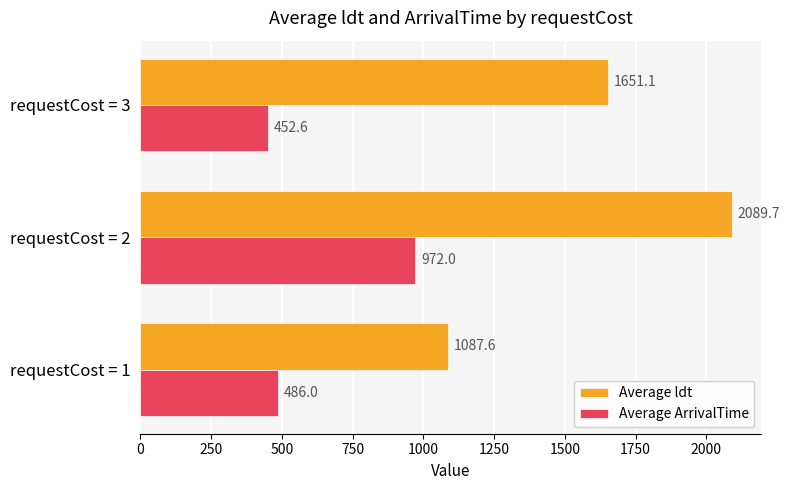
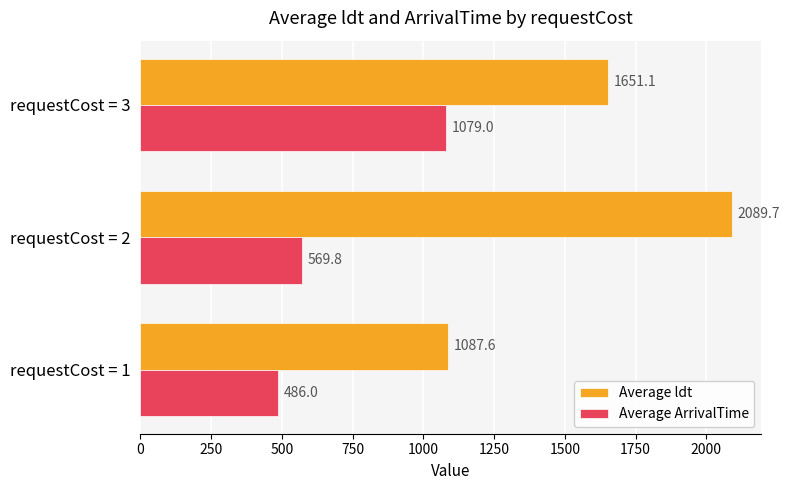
Average ArrivalTime, requestCost = 3: 452.6 -> 1079.0
Average ArrivalTime, requestCost = 2: 972.0 -> 569.8
